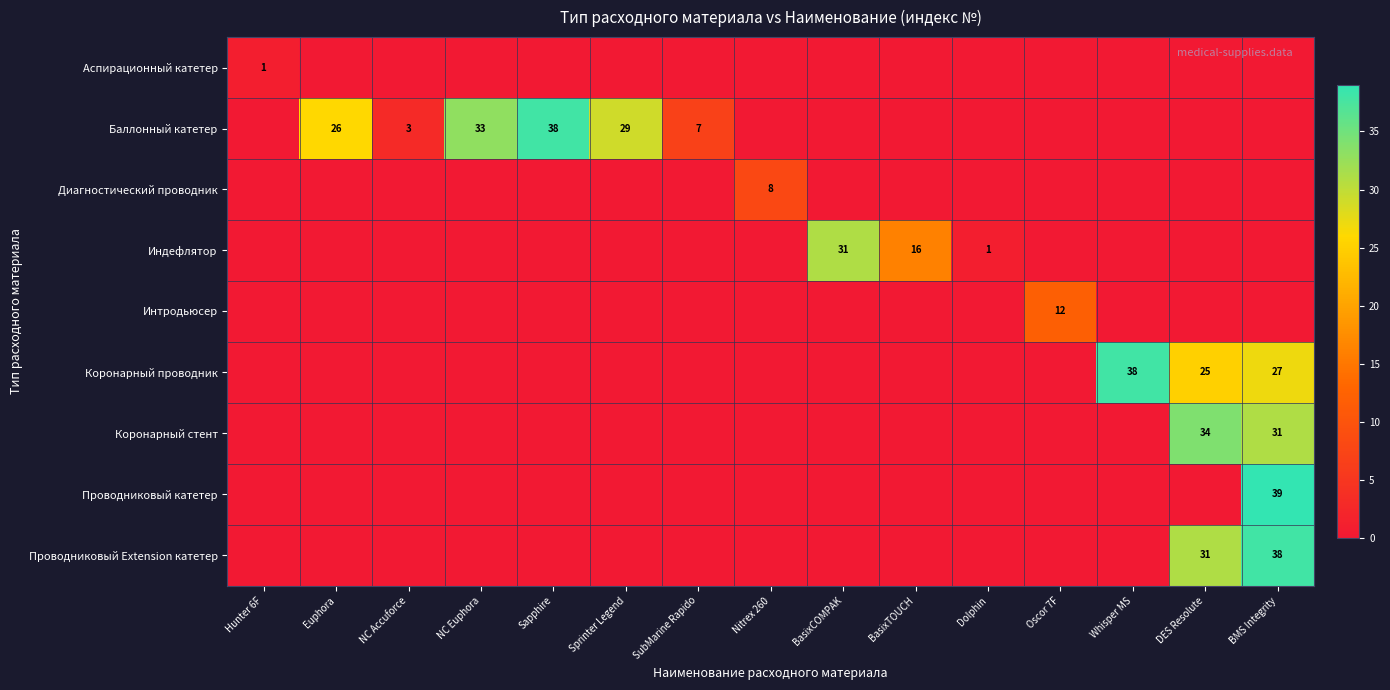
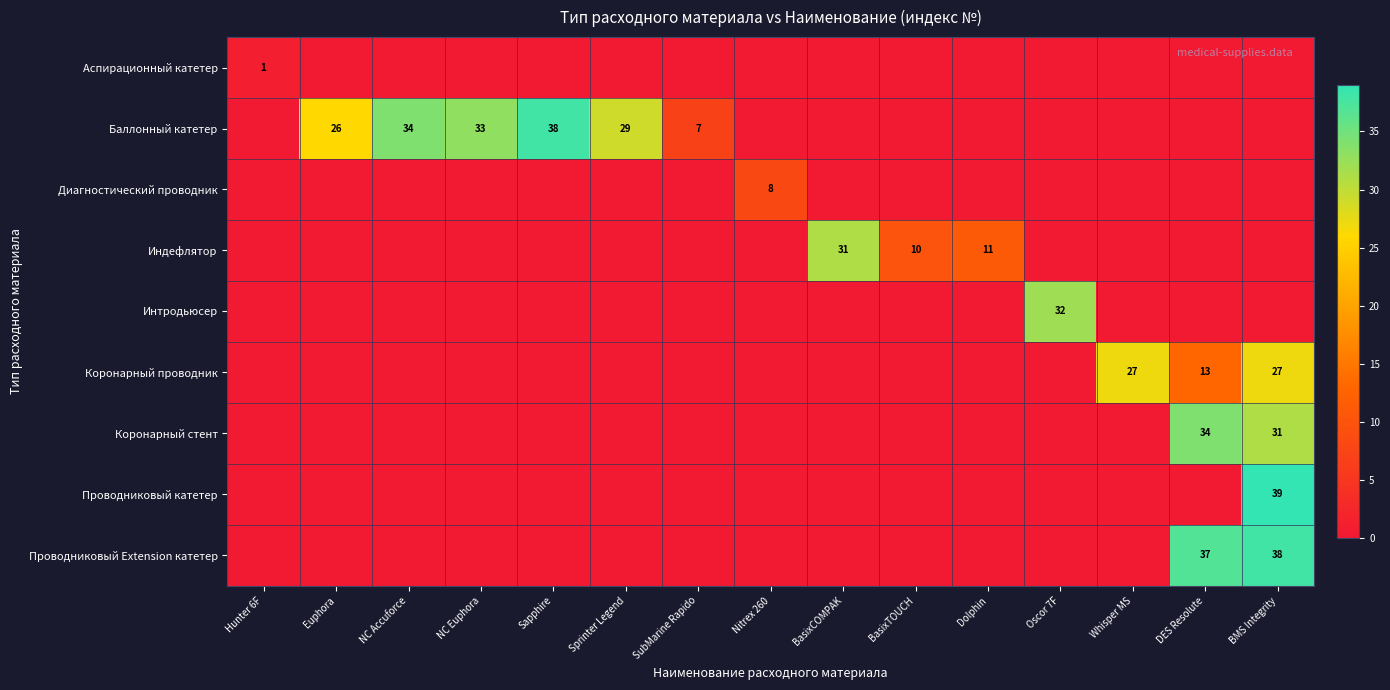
Баллонный катетер, NC Accuforce: 3 -> 34
Индефлятор, BasixTOUCH: 16 -> 10
Индефлятор, Dolphin: 1 -> 11
Интродьюсер, Oscor 7F: 12 -> 32
Коронарный проводник, Whisper MS: 38 -> 27
Коронарный проводник, DES Resolute: 25 -> 13
Проводниковый Extension катетер, DES Resolute: 31 -> 37
